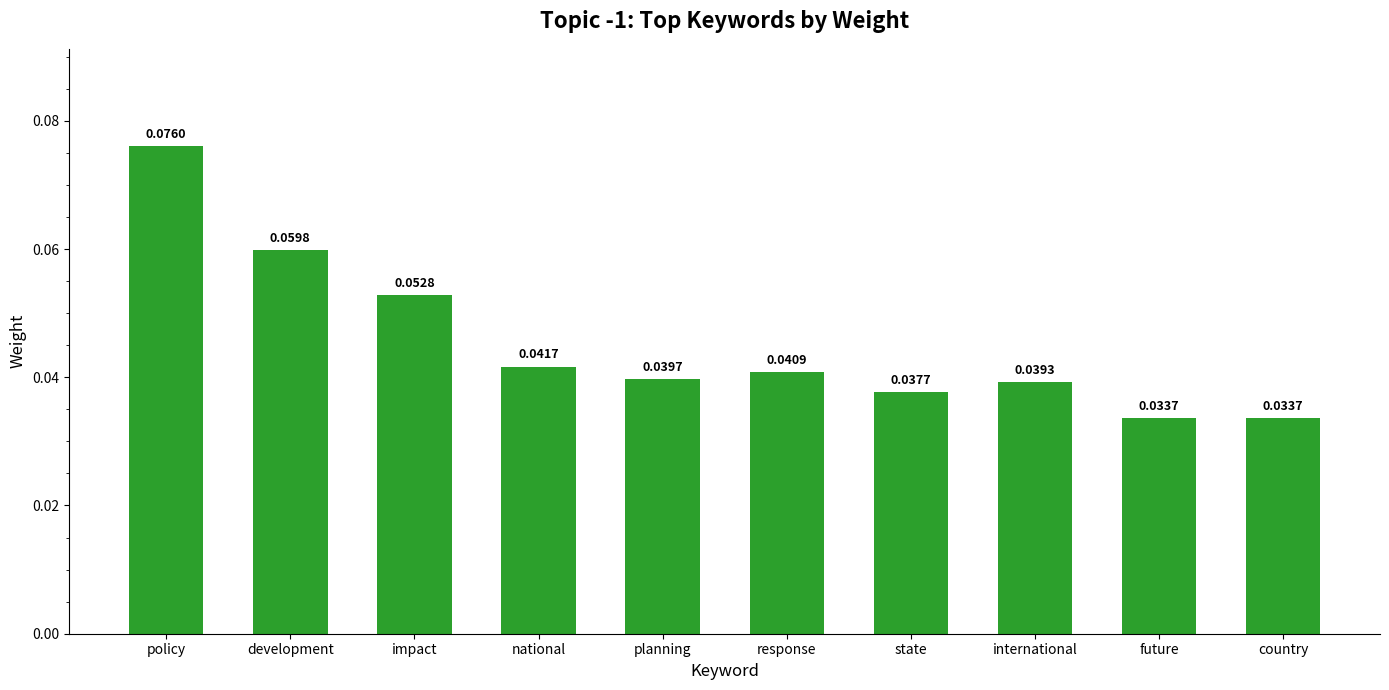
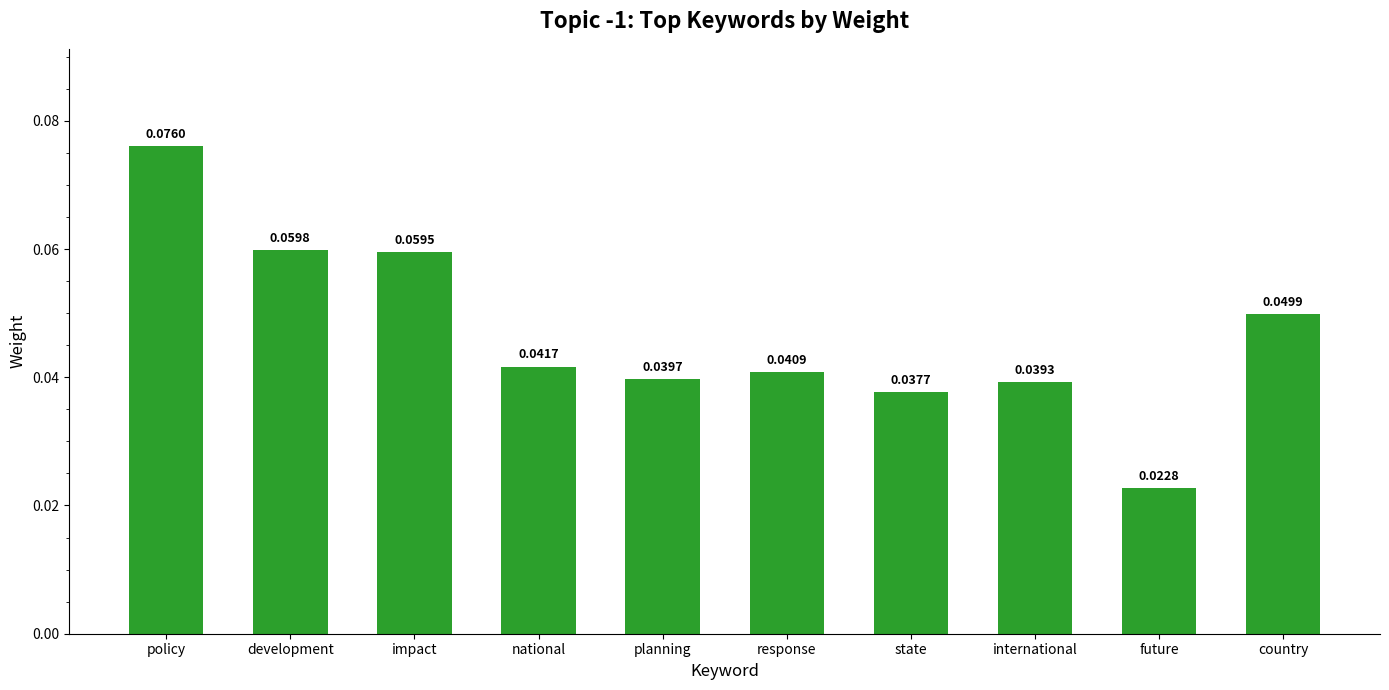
impact: 0.0528 -> 0.0595
future: 0.0337 -> 0.0228
country: 0.0337 -> 0.0499
